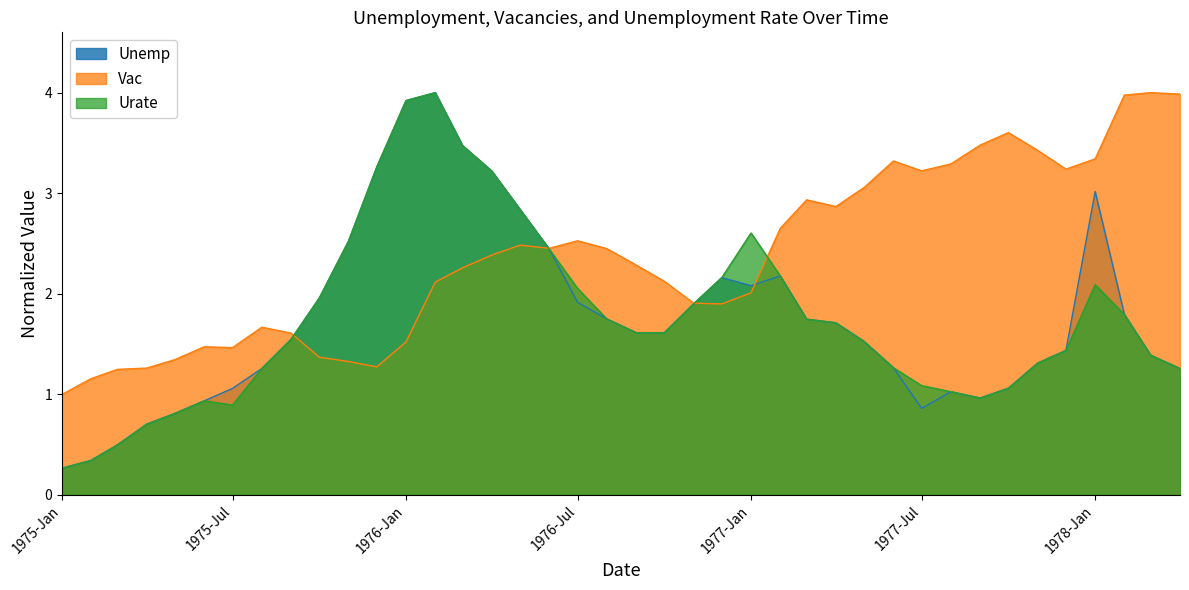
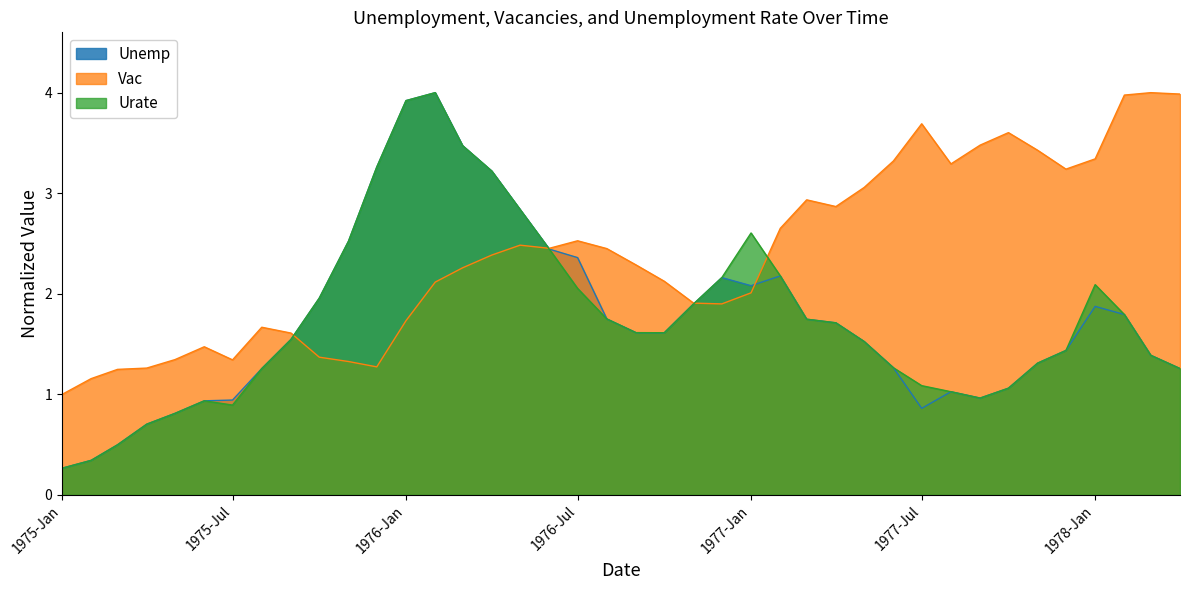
Unemp, 1975-Jul: 1.06 -> 0.94
Vac, 1975-Jul: 1.46 -> 1.34
Vac, 1976-Jan: 1.52 -> 1.73
Unemp, 1976-Jul: 1.91 -> 2.36
Vac, 1977-Jul: 3.22 -> 3.69
Unemp, 1978-Jan: 3.02 -> 1.87
